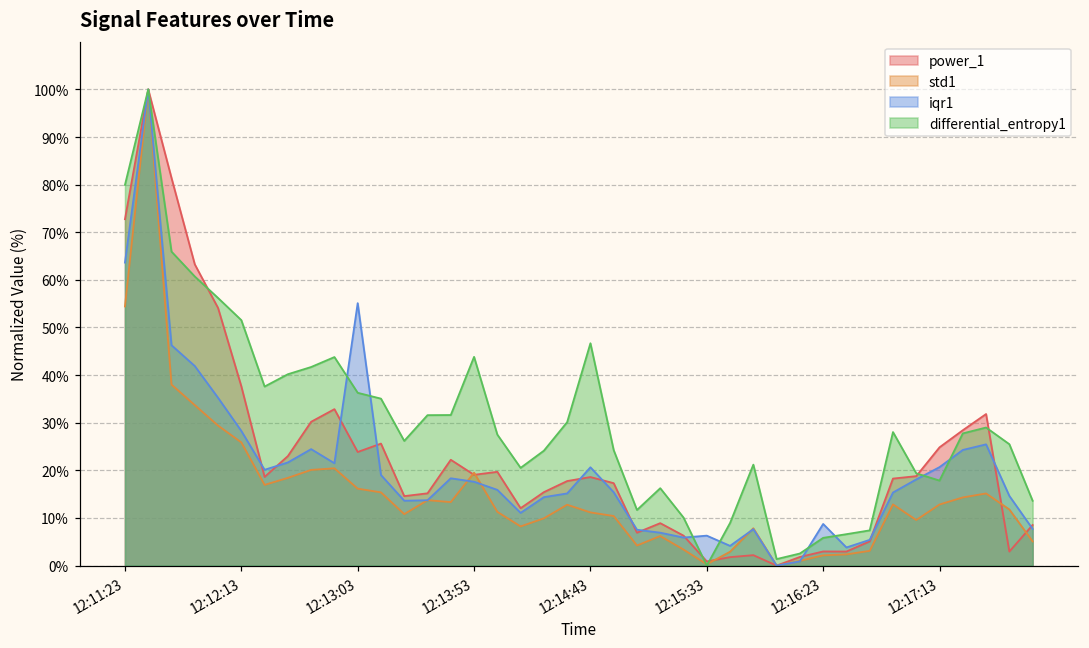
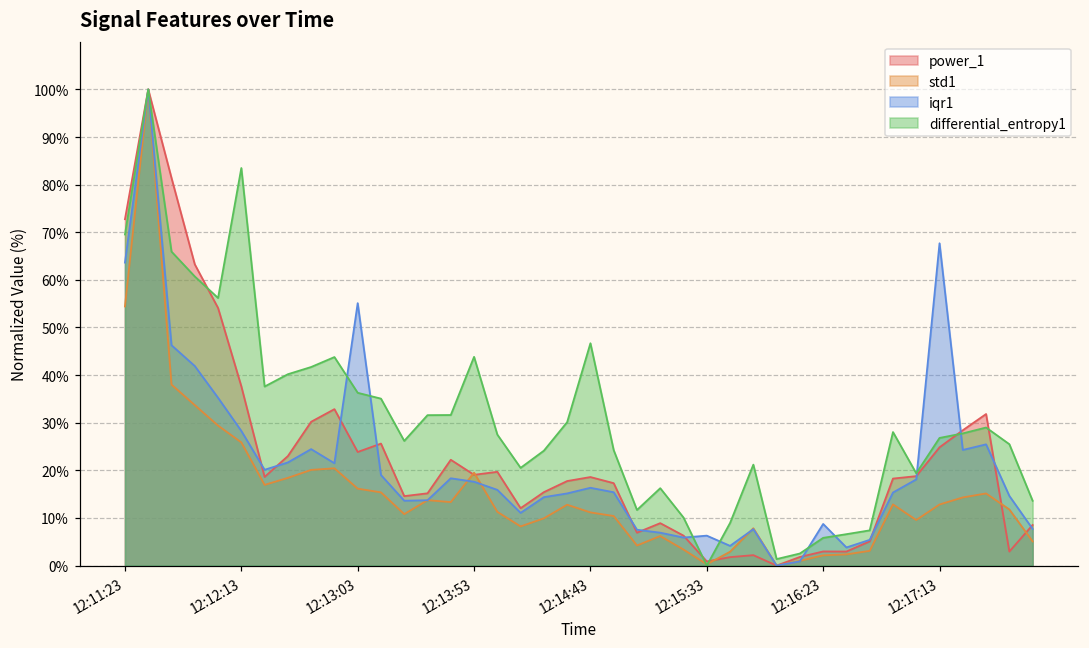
differential_entropy1, 12:11:23: 80% -> 70%
differential_entropy1, 12:12:13: 52% -> 83%
iqr1, 12:14:43: 21% -> 16%
iqr1, 12:17:13: 21% -> 68%
differential_entropy1, 12:17:13: 18% -> 27%
